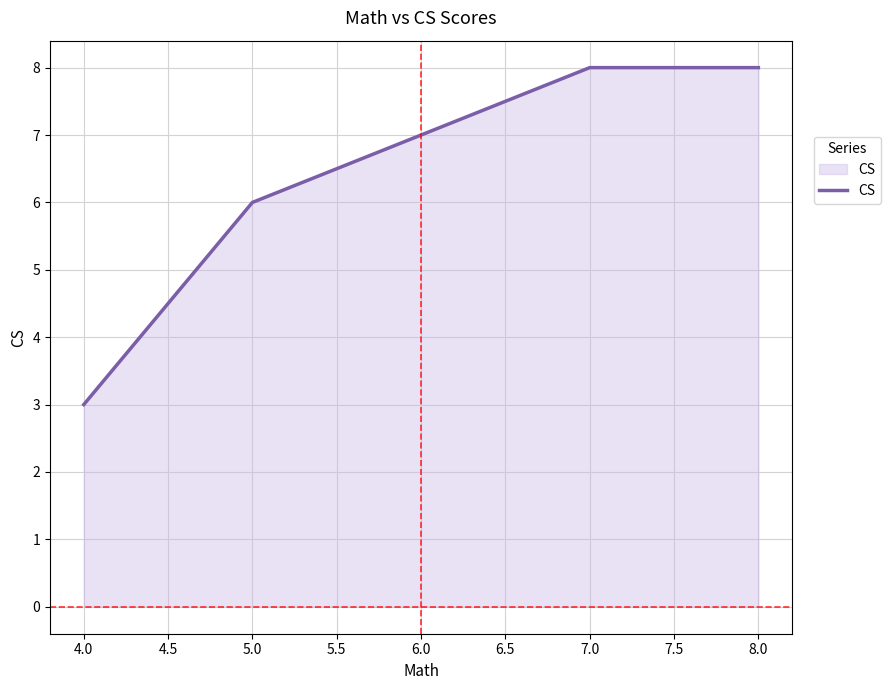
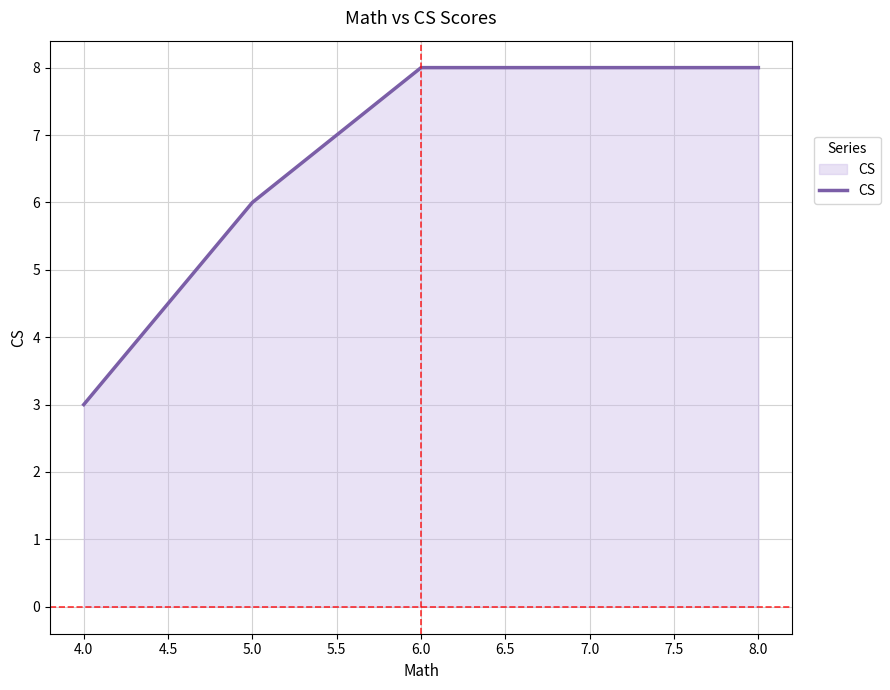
6.0: 7 -> 8
